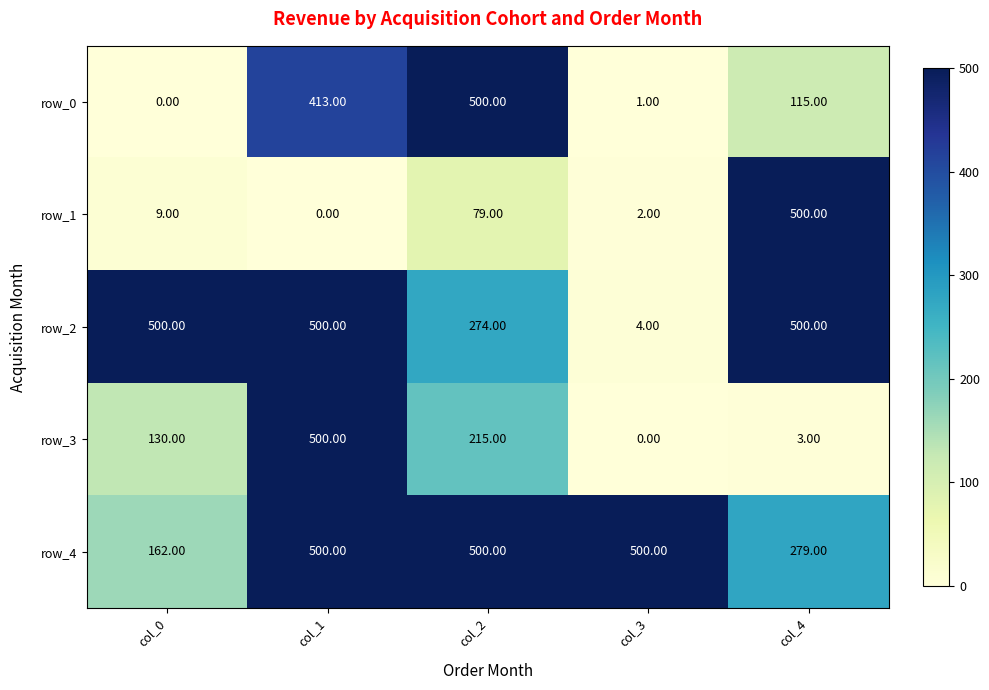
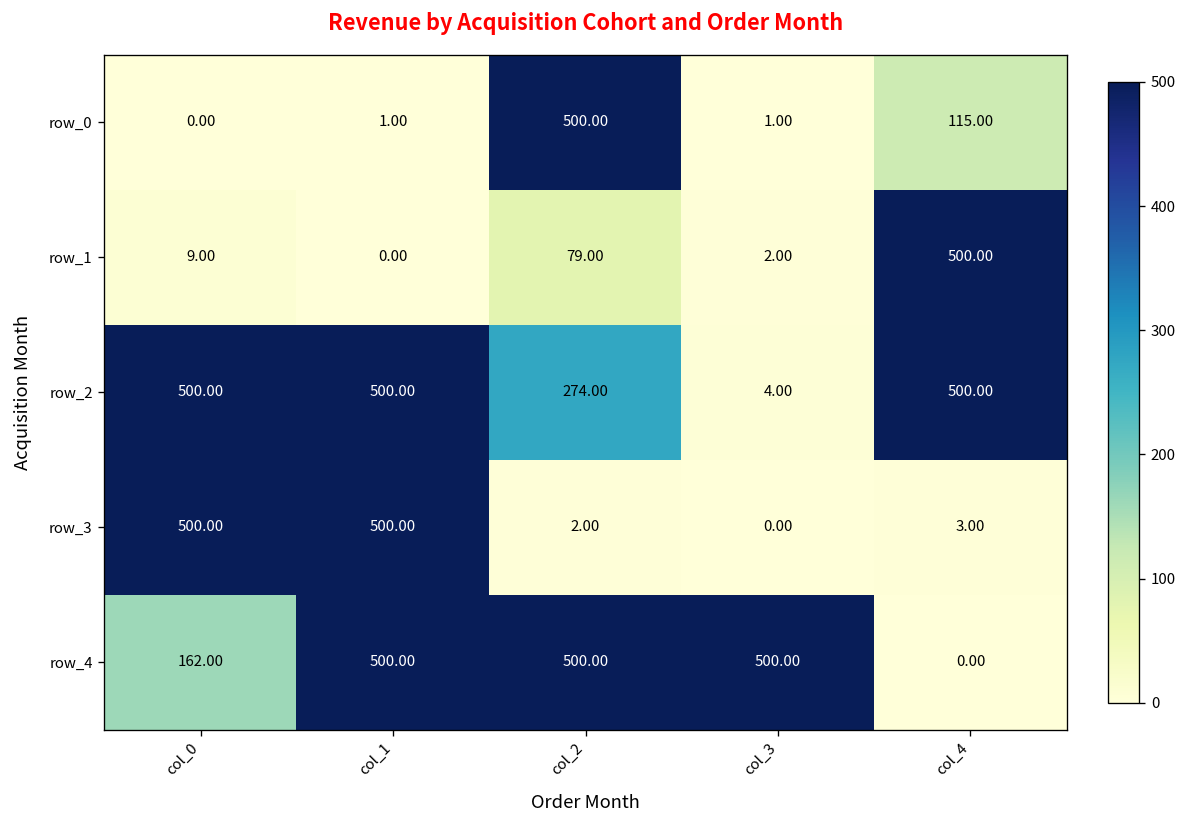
row_0, col_1: 413.00 -> 1.00
row_3, col_0: 130.00 -> 500.00
row_3, col_2: 215.00 -> 2.00
row_4, col_4: 279.00 -> 0.00
